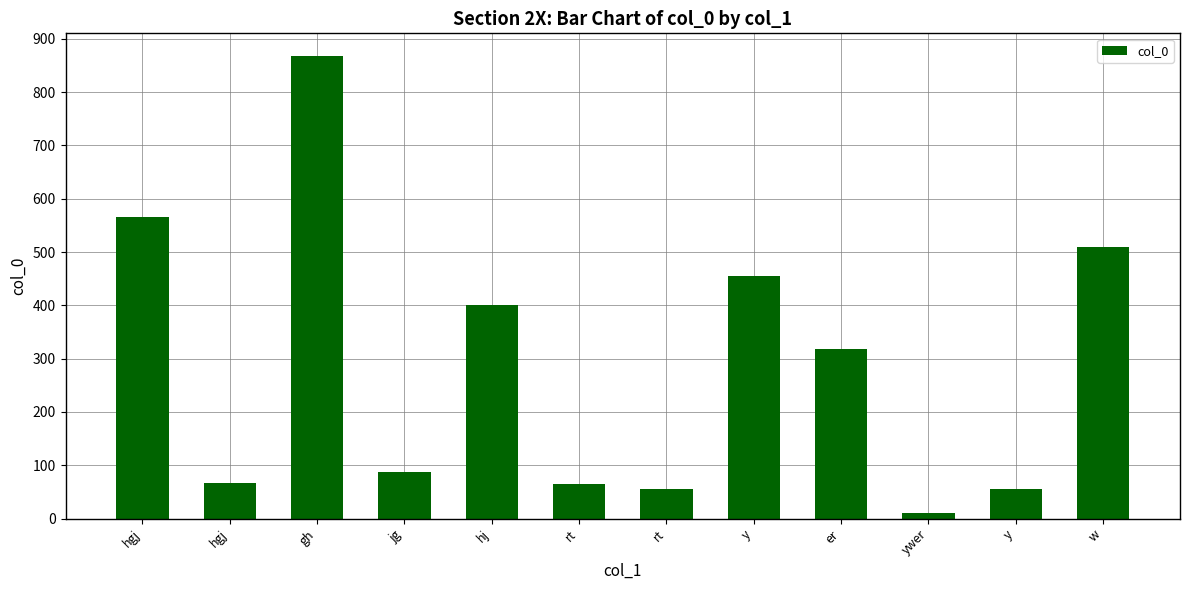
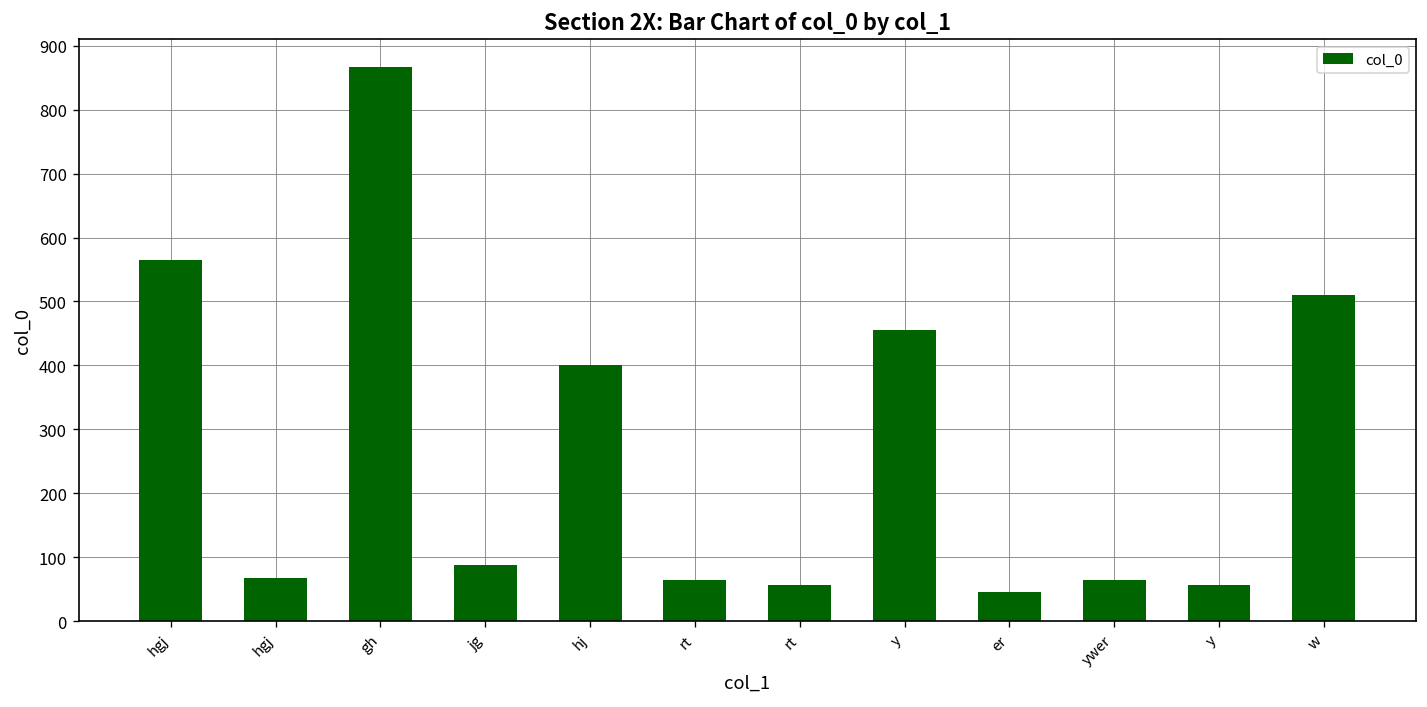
er: 320 -> 50
ywer: 10 -> 60
